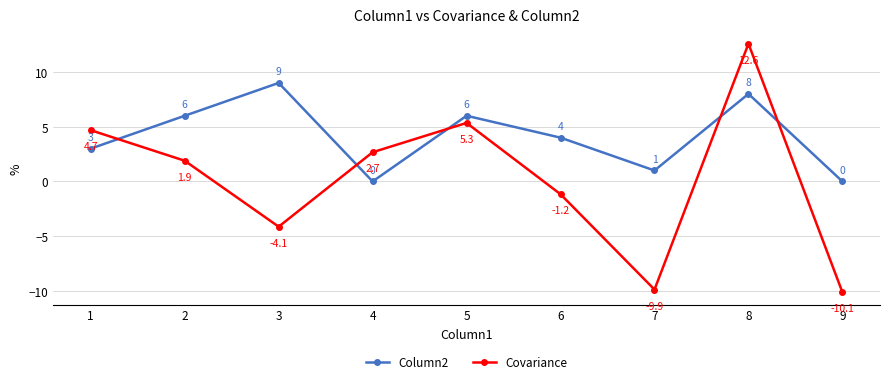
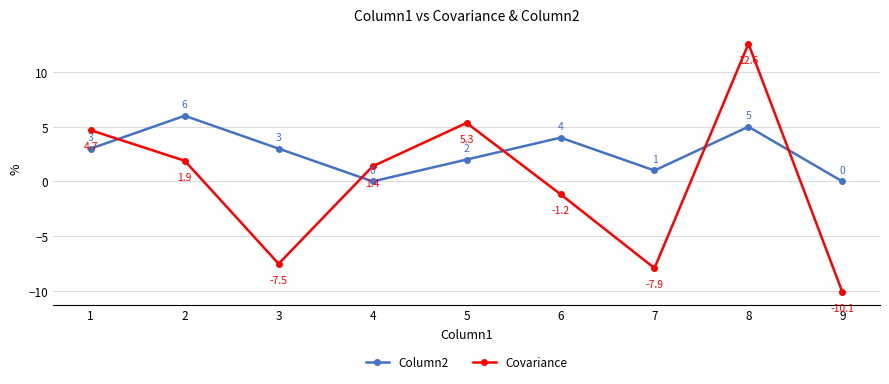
Column2, 3: 9 -> 3
Covariance, 3: -4.1 -> -7.5
Covariance, 4: 2.7 -> 1.4
Column2, 5: 6 -> 2
Covariance, 7: -9.9 -> -7.9
Column2, 8: 8 -> 5
